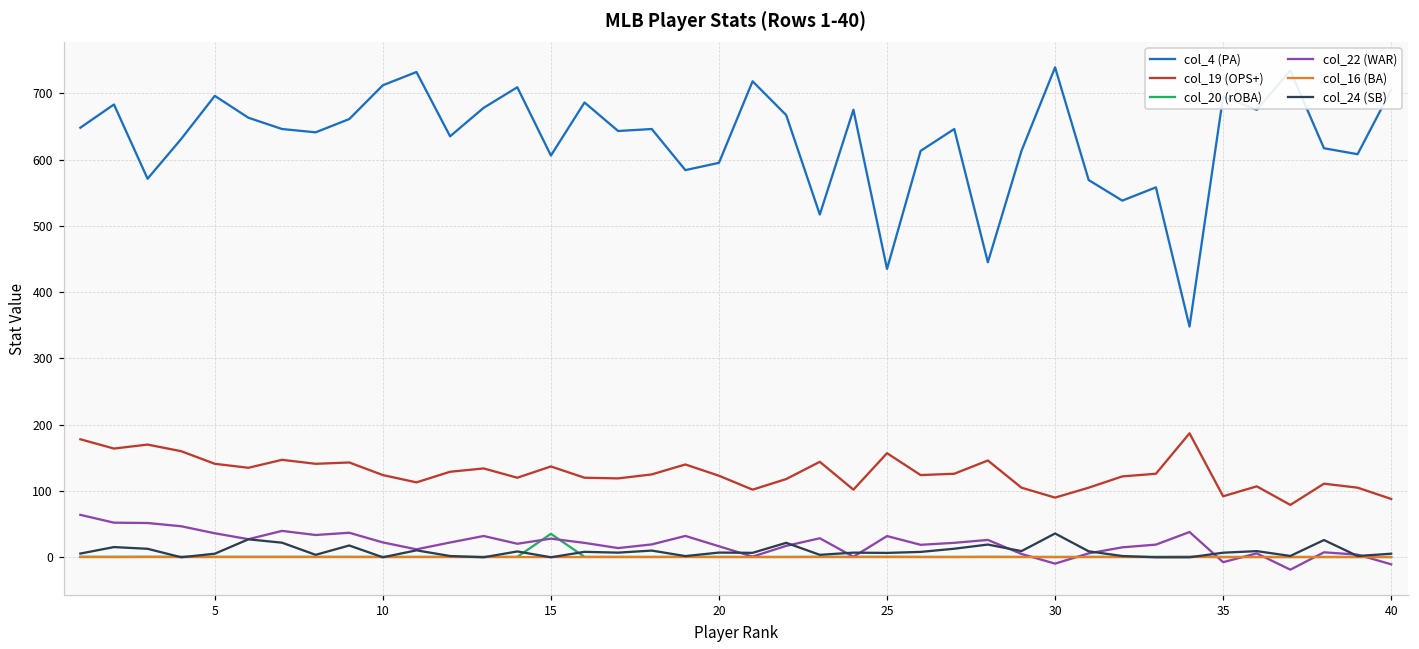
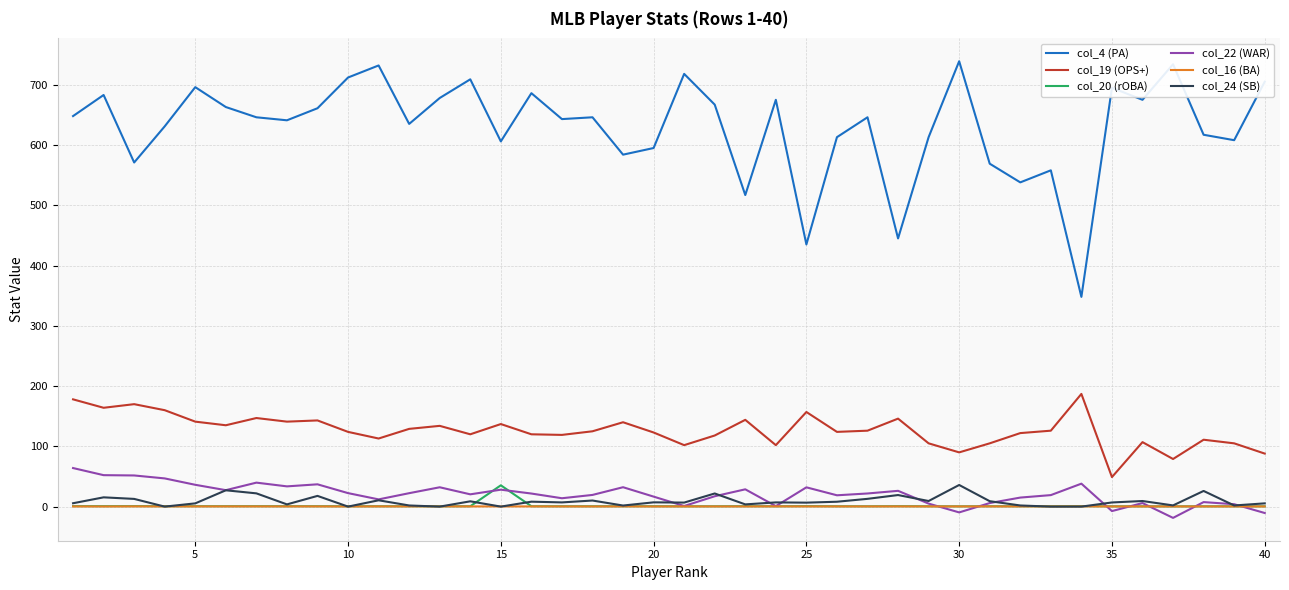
col_19 (OPS+), 35: 90 -> 50
